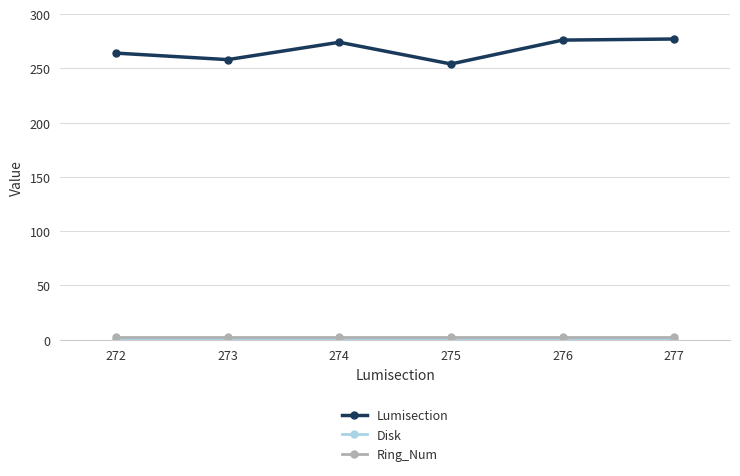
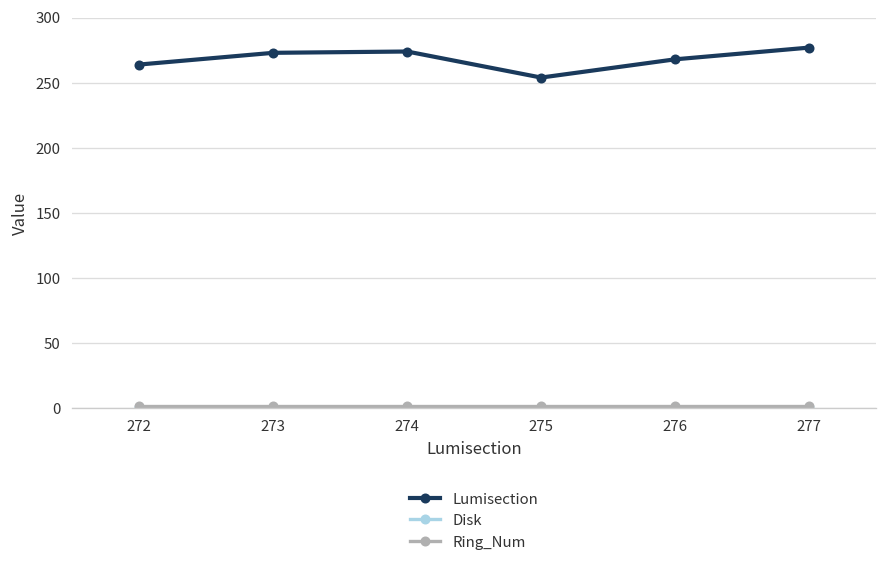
Lumisection, 273: 258 -> 273
Lumisection, 276: 276 -> 268
